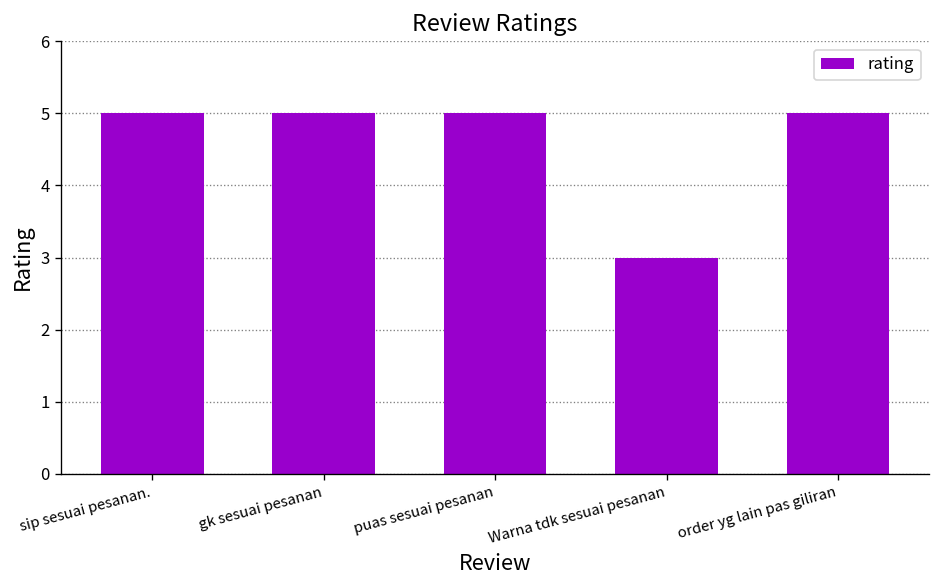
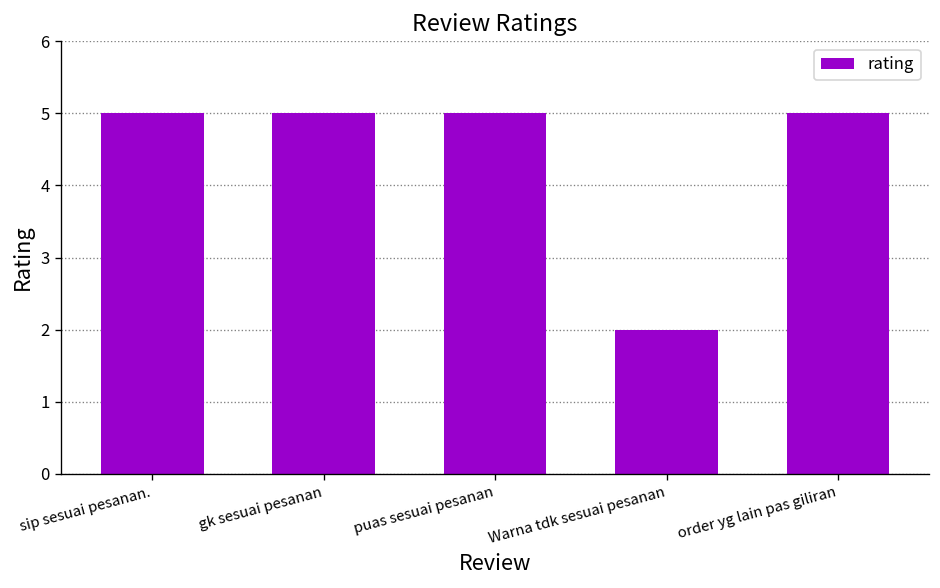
Warna tdk sesuai pesanan: 3 -> 2
